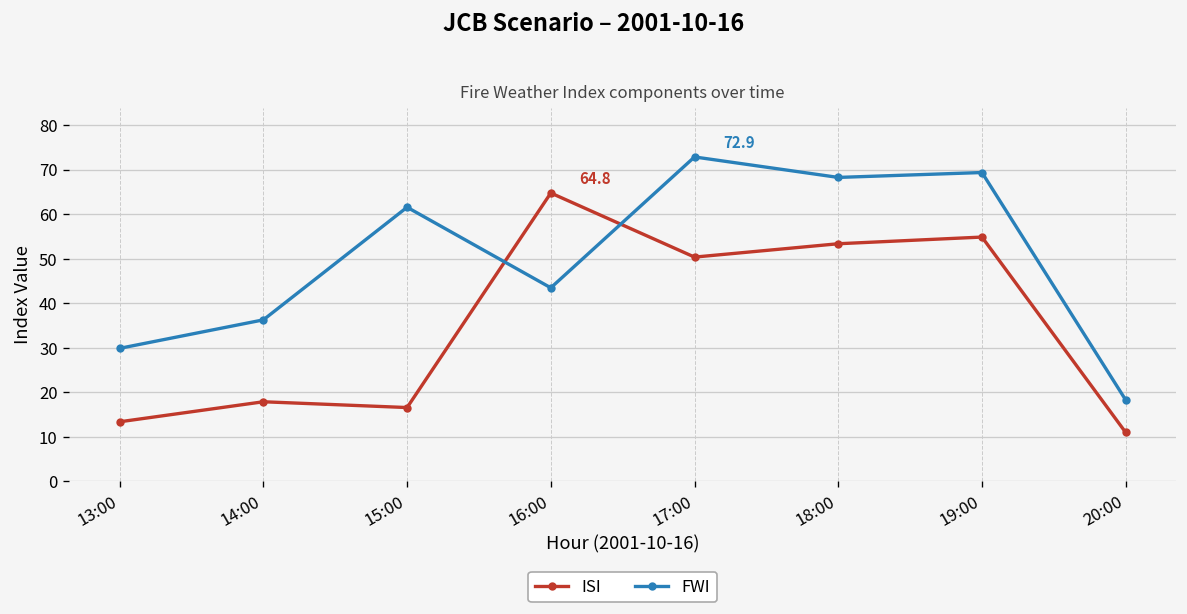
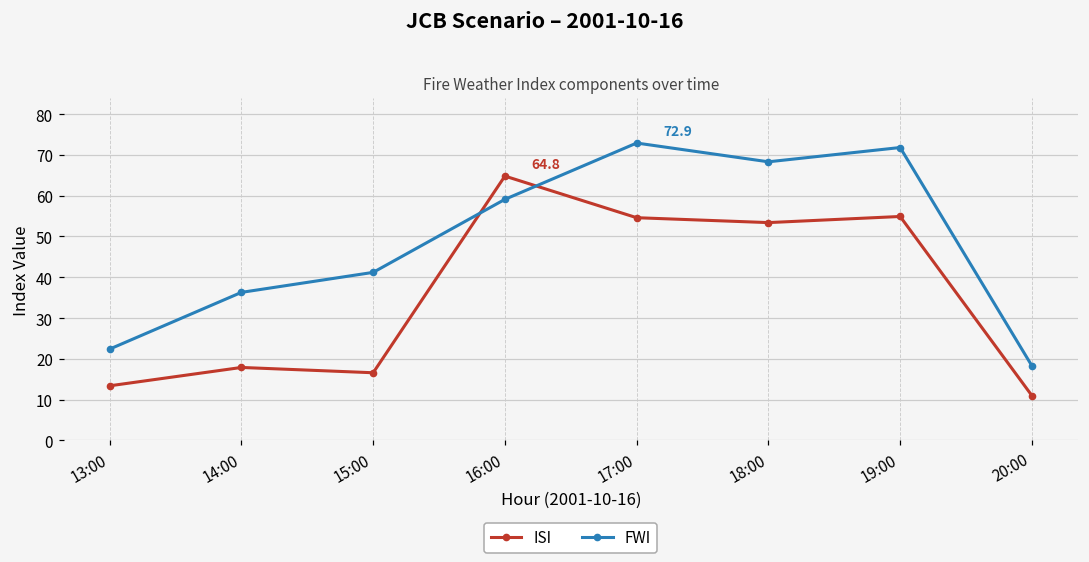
FWI, 13:00: 30 -> 22
FWI, 15:00: 62 -> 41
FWI, 16:00: 44 -> 59
ISI, 17:00: 50 -> 55
FWI, 19:00: 69 -> 72
